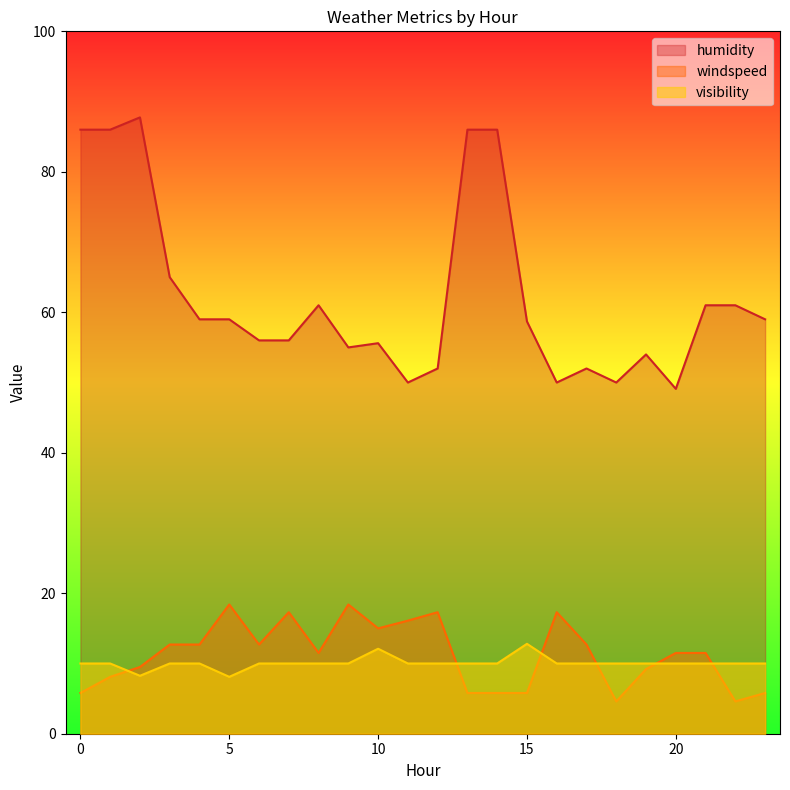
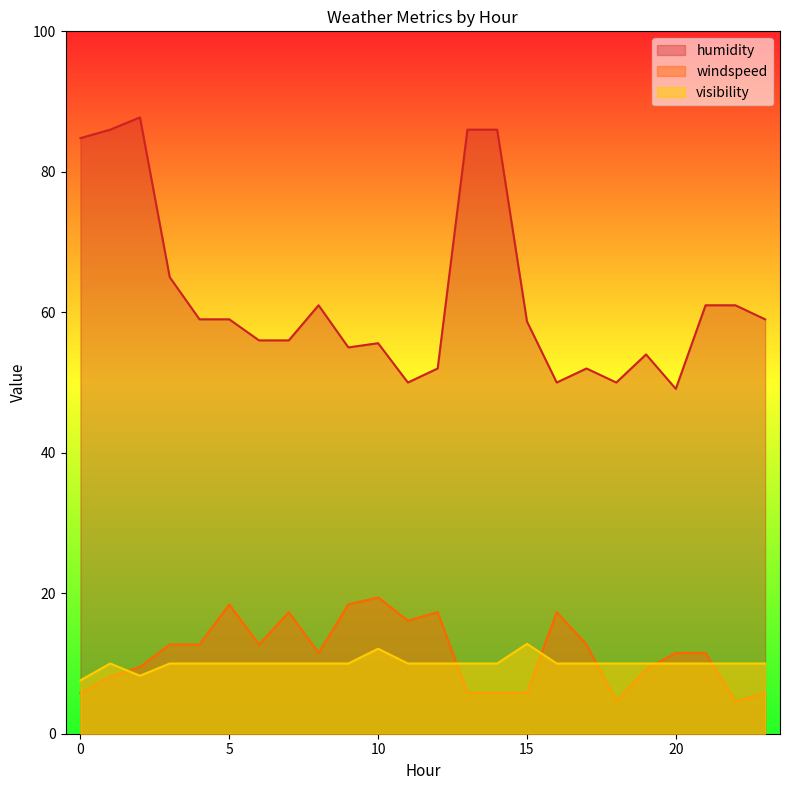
humidity, 0: 86 -> 85
visibility, 0: 10 -> 8
visibility, 5: 8 -> 10
windspeed, 10: 15 -> 19
